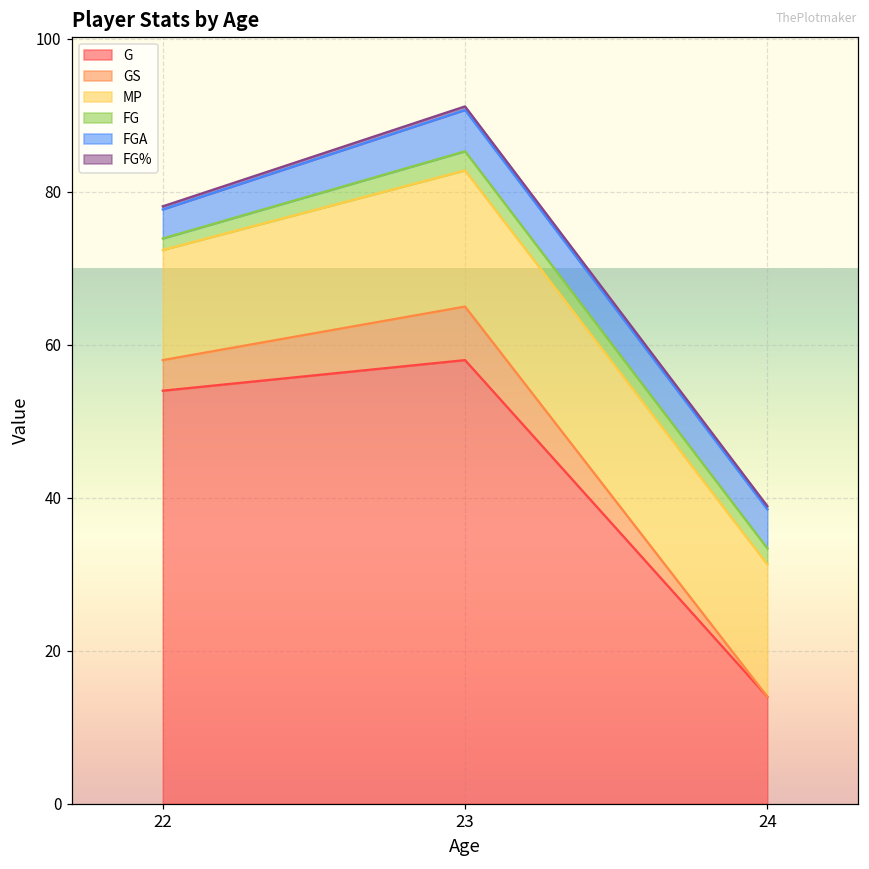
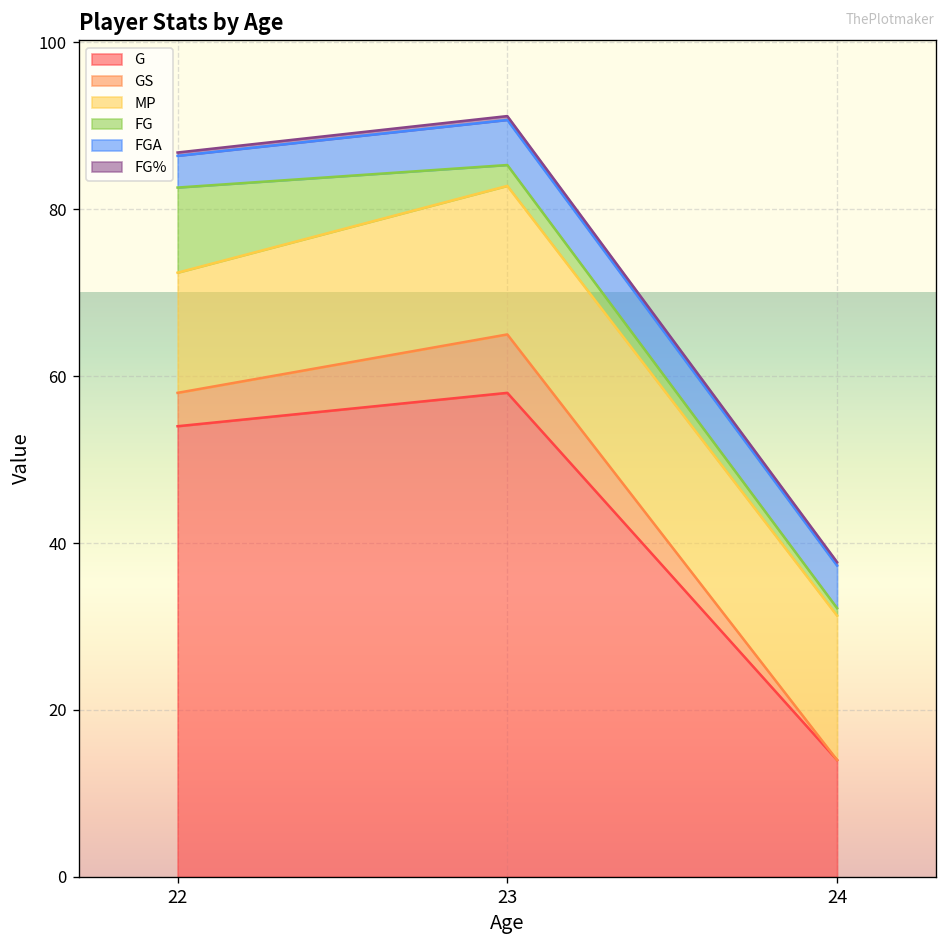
FG, 22: 2 -> 10
FG, 24: 2 -> 1
